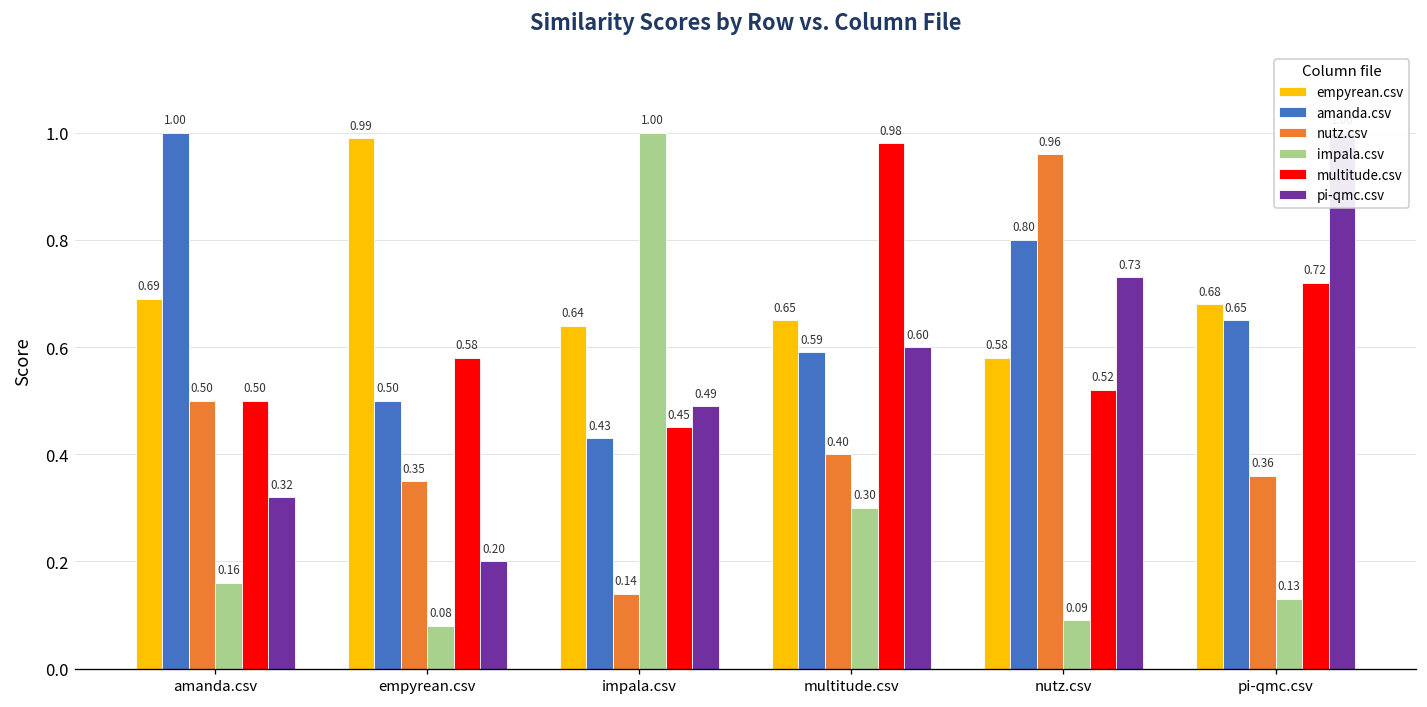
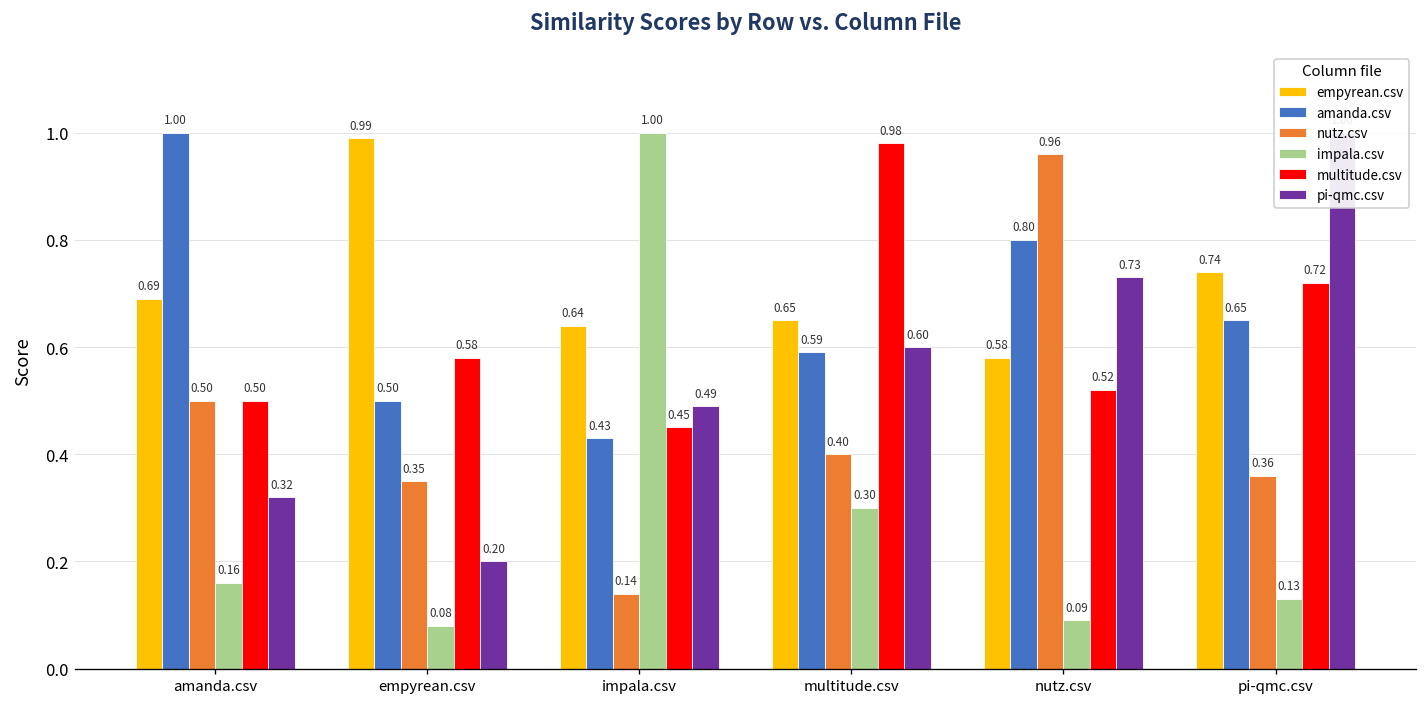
empyrean.csv, pi-qmc.csv: 0.68 -> 0.74
